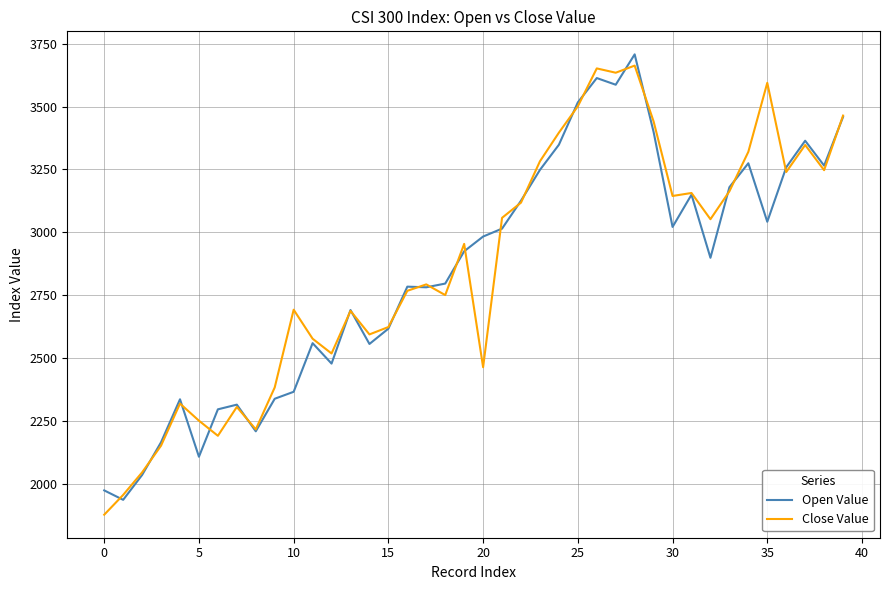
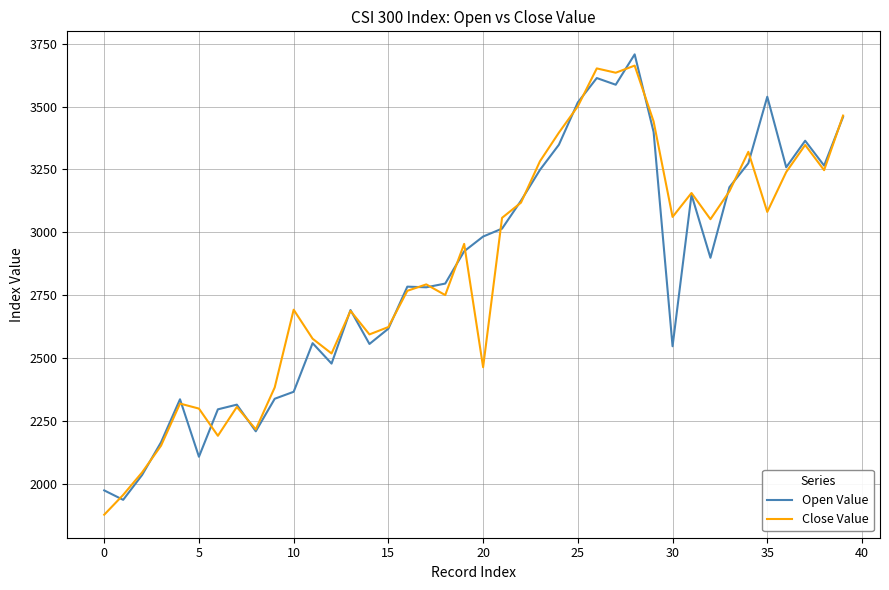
Close Value, 5: 2250 -> 2300
Open Value, 30: 3020 -> 2550
Close Value, 30: 3140 -> 3060
Open Value, 35: 3040 -> 3540
Close Value, 35: 3590 -> 3080
